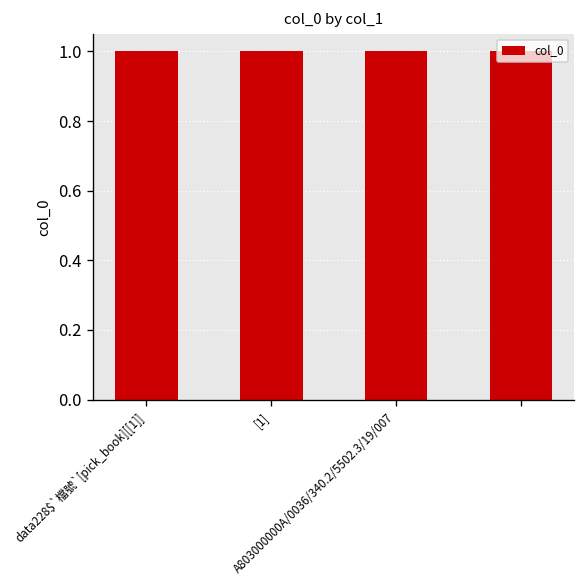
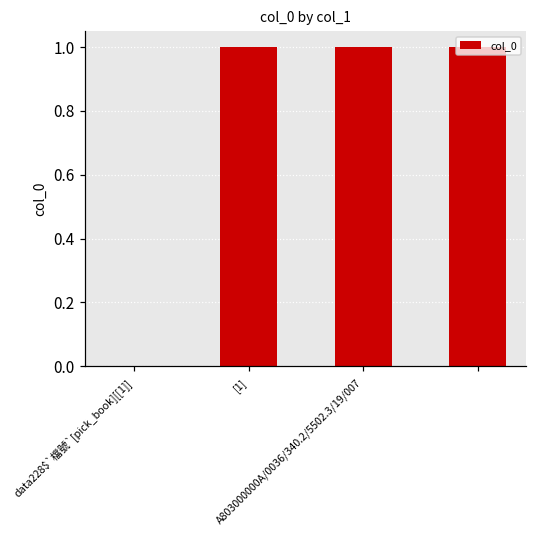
data228$`檔號`[pick_book][[1]]: 1 -> 0
